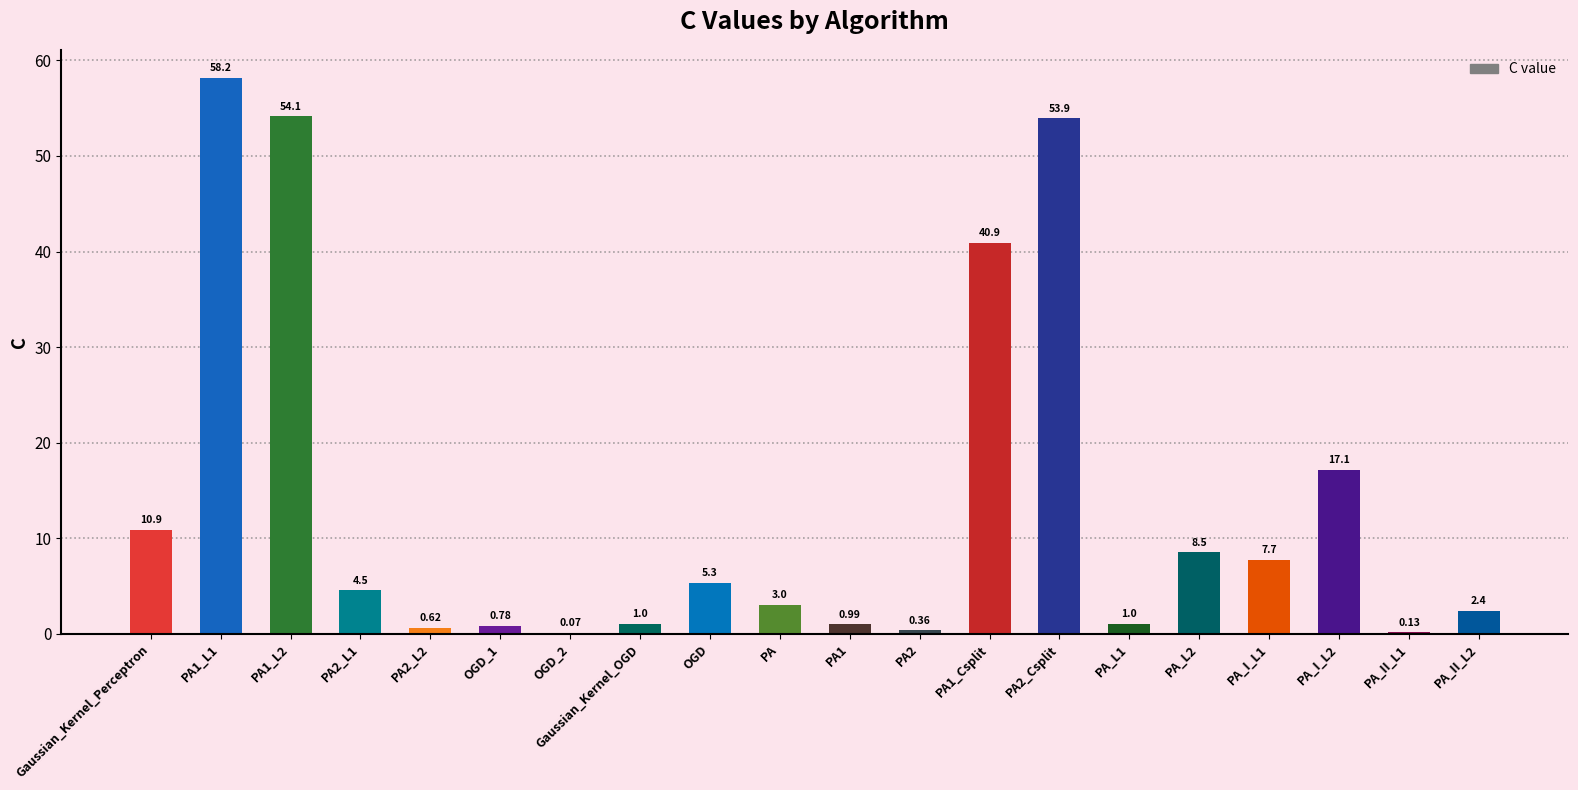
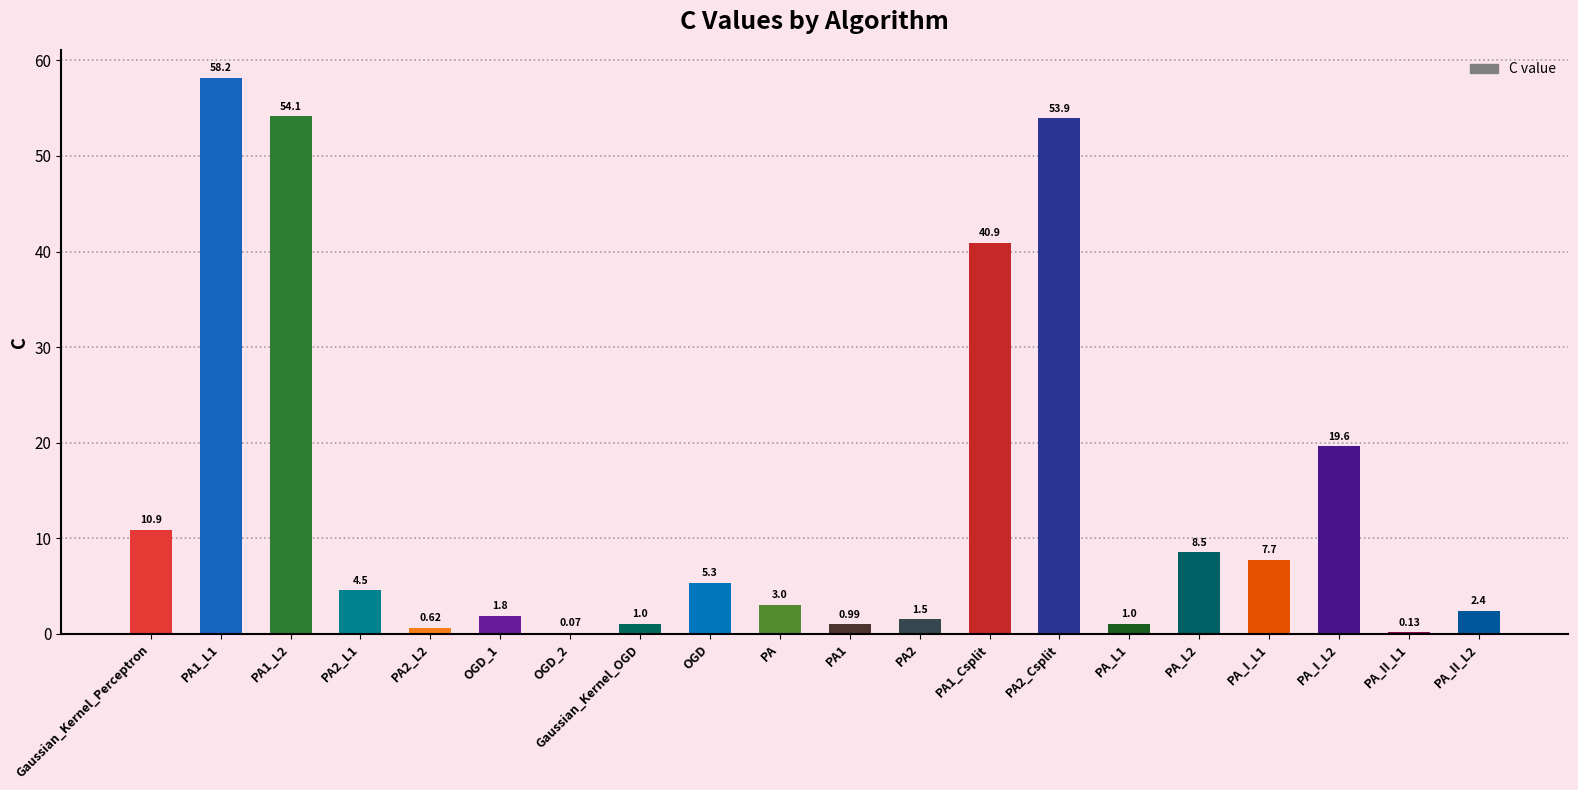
OGD_1: 0.78 -> 1.8
PA2: 0.36 -> 1.5
PA_I_L2: 17.1 -> 19.6
